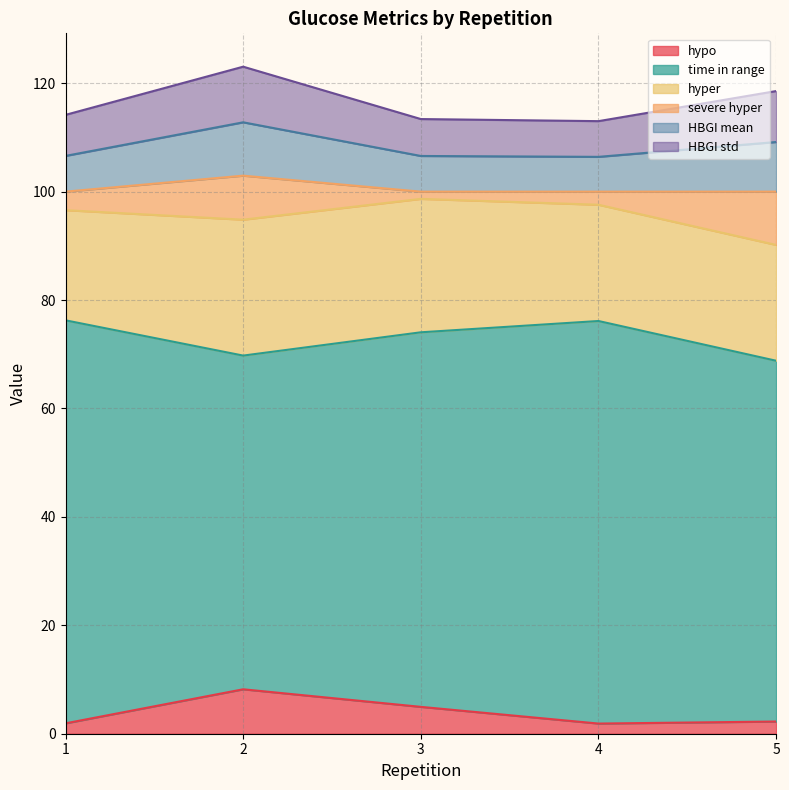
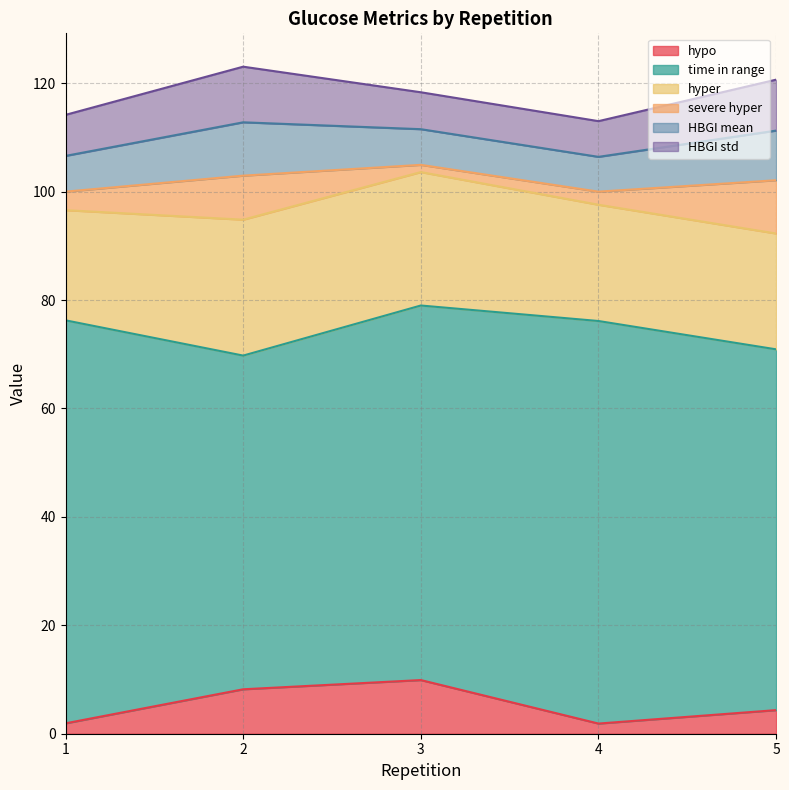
hypo, 3: 5 -> 10
hypo, 5: 2 -> 4
